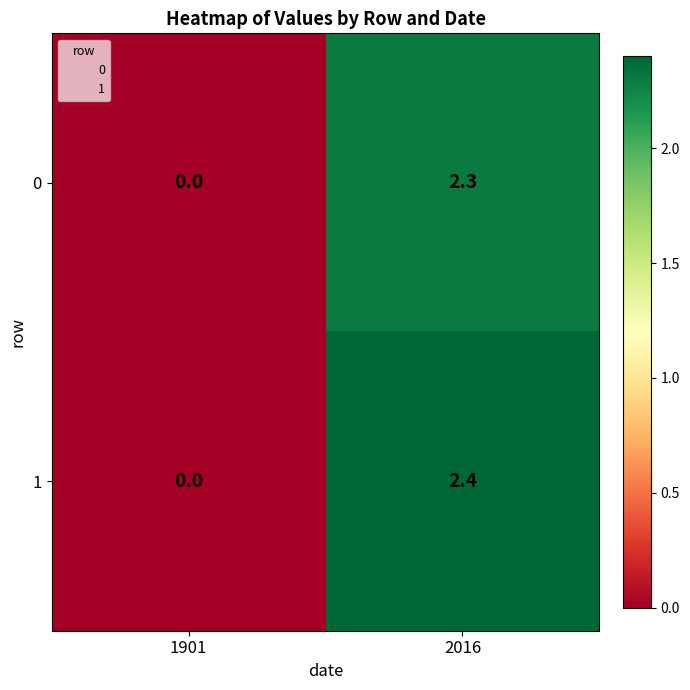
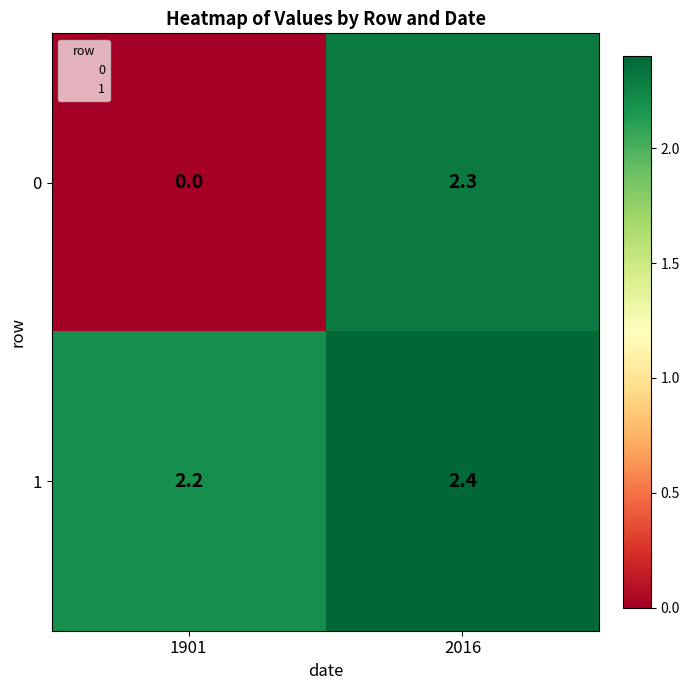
1, 1901: 0.0 -> 2.2
